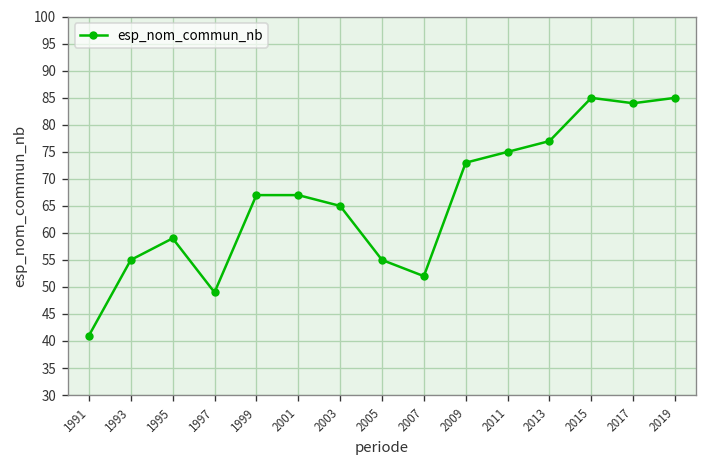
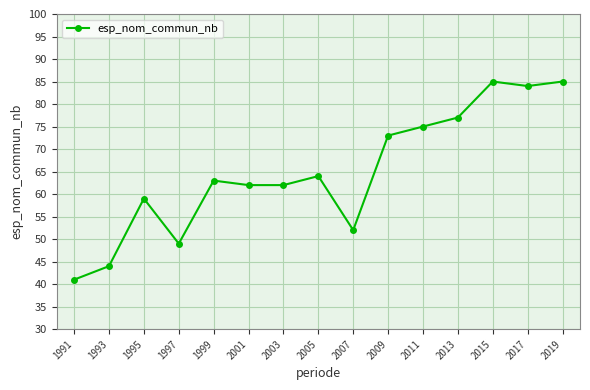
1993: 55 -> 44
1999: 67 -> 63
2001: 67 -> 62
2003: 65 -> 62
2005: 55 -> 64
